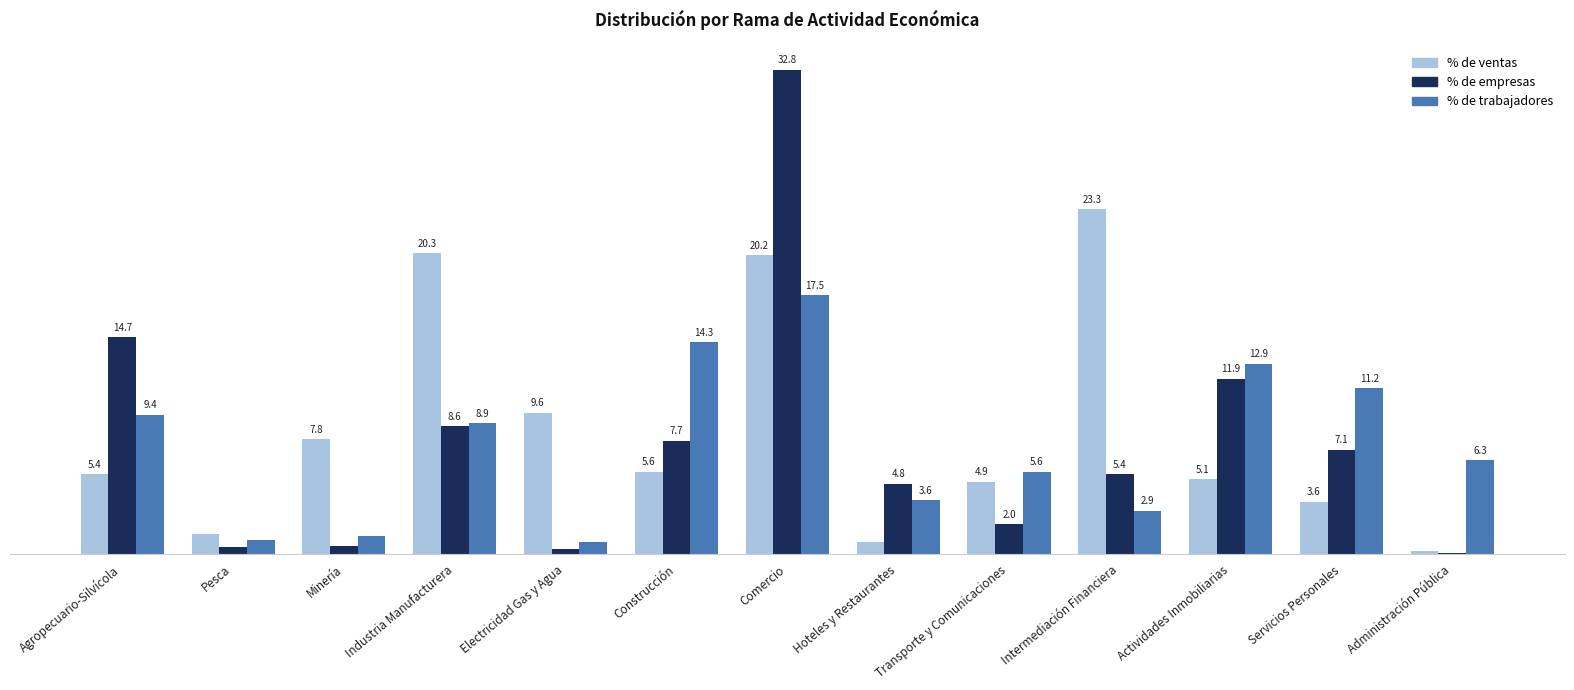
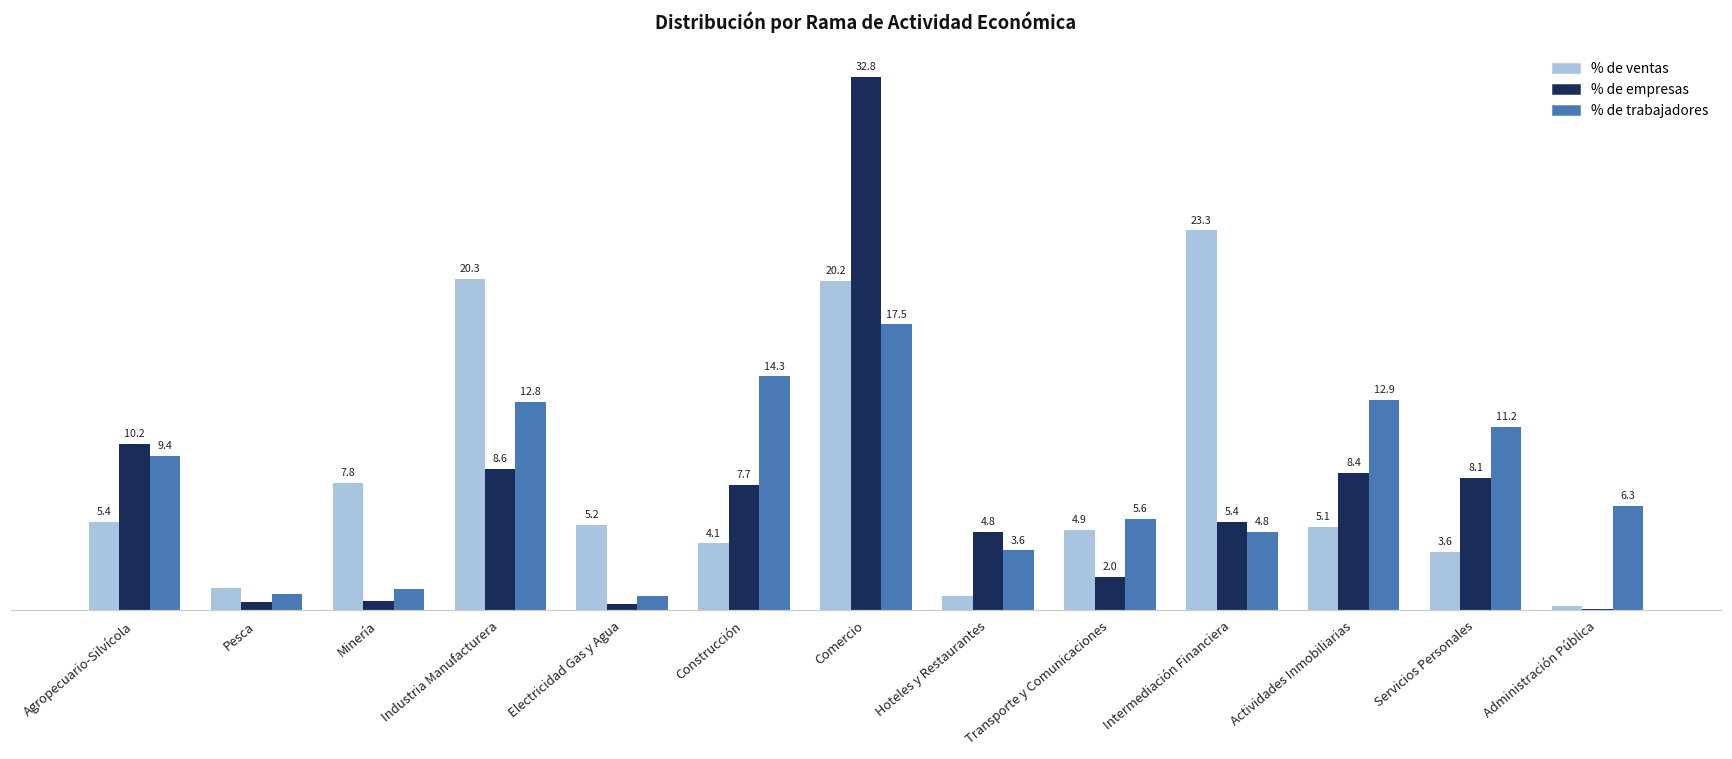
% de empresas, Agropecuario-Silvícola: 14.7 -> 10.2
% de trabajadores, Industria Manufacturera: 8.9 -> 12.8
% de ventas, Electricidad Gas y Agua: 9.6 -> 5.2
% de ventas, Construcción: 5.6 -> 4.1
% de trabajadores, Intermediación Financiera: 2.9 -> 4.8
% de empresas, Actividades Inmobiliarias: 11.9 -> 8.4
% de empresas, Servicios Personales: 7.1 -> 8.1
